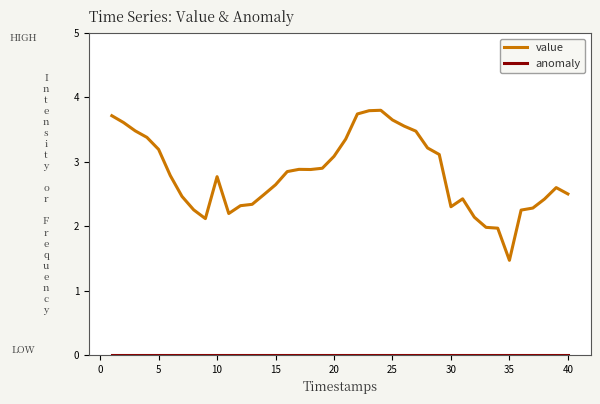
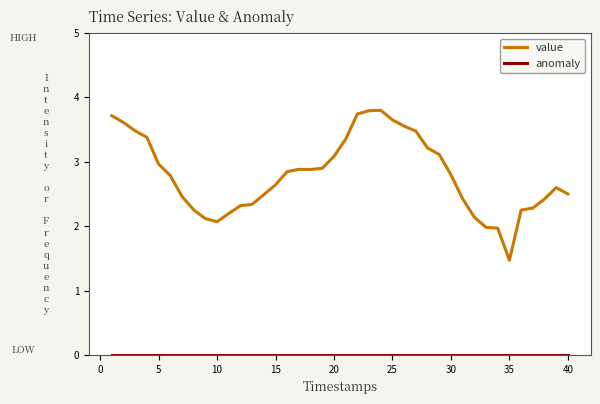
value, 5: 3.2 -> 3.0
value, 10: 2.8 -> 2.1
value, 30: 2.3 -> 2.8
